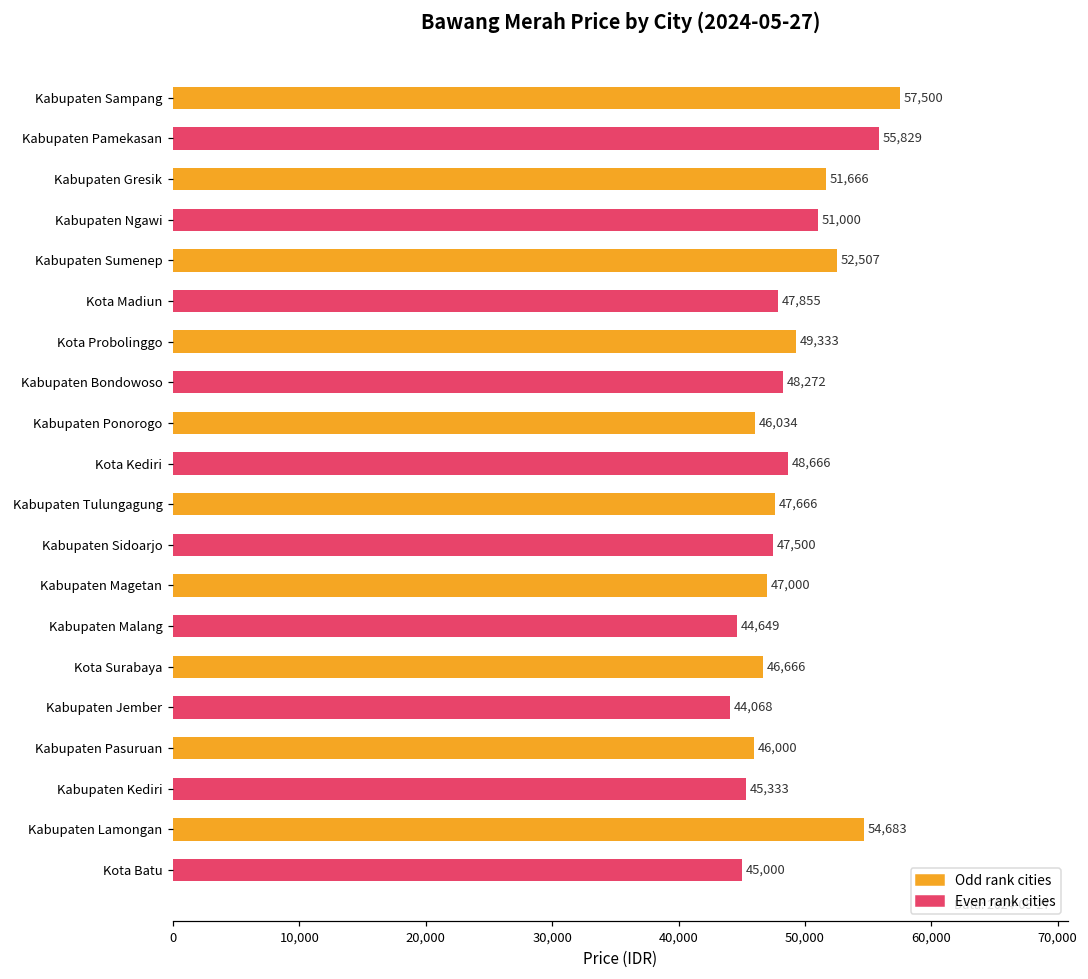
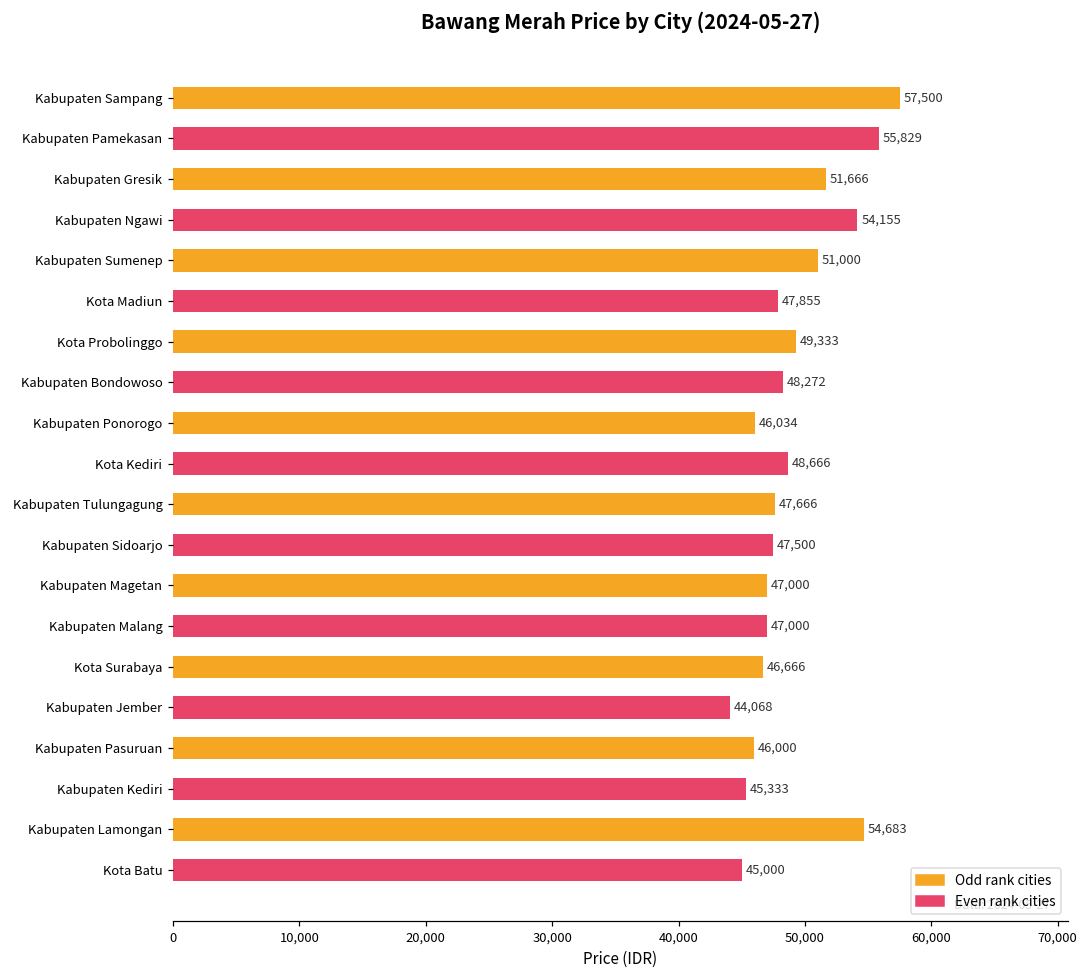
Kabupaten Ngawi: 51,000 -> 54,155
Kabupaten Sumenep: 52,507 -> 51,000
Kabupaten Malang: 44,649 -> 47,000
